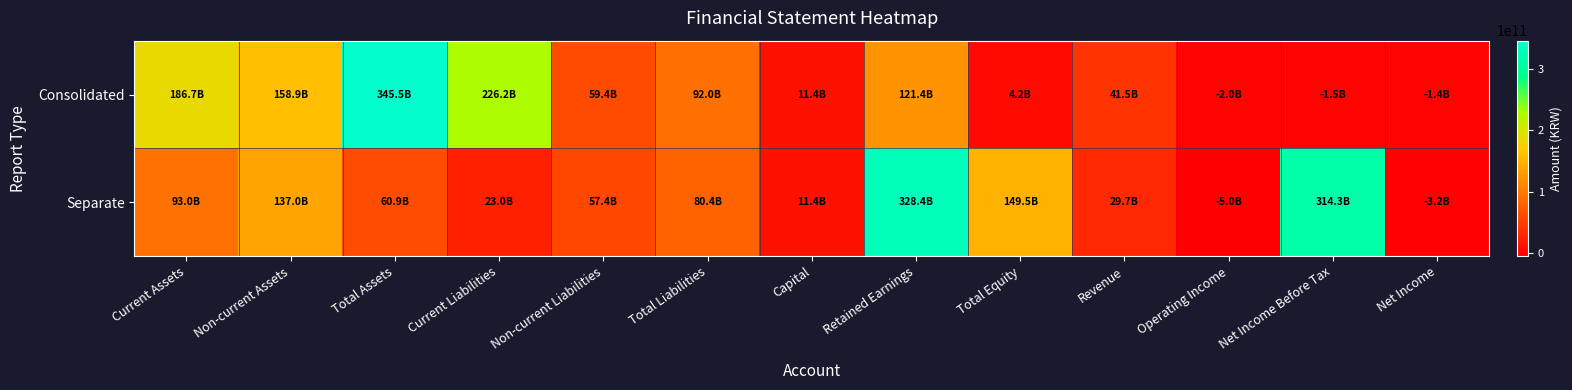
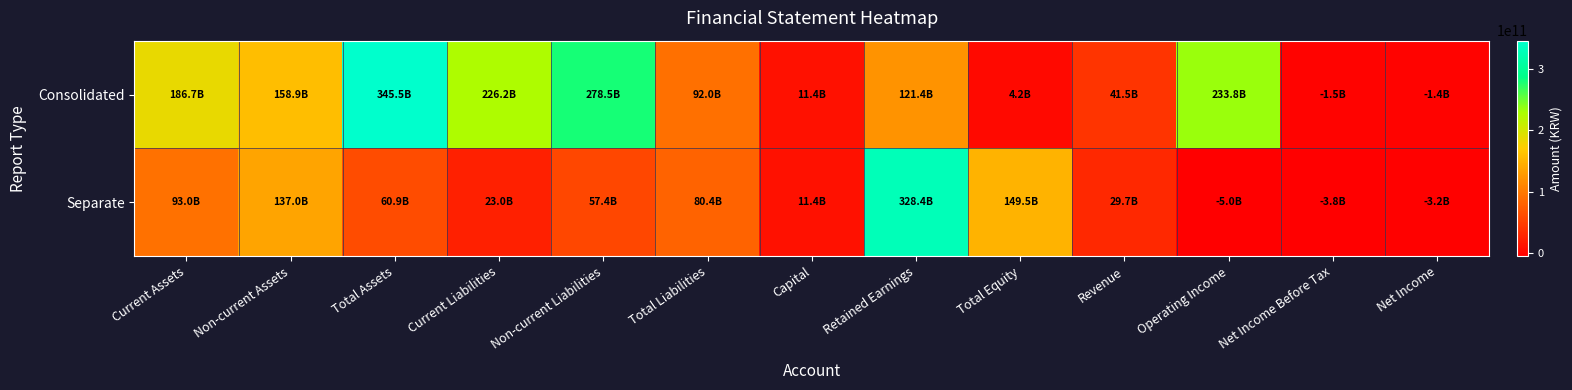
Consolidated, Non-current Liabilities: 59.4B -> 278.5B
Consolidated, Operating Income: -2.0B -> 233.8B
Separate, Net Income Before Tax: 314.3B -> -3.8B
